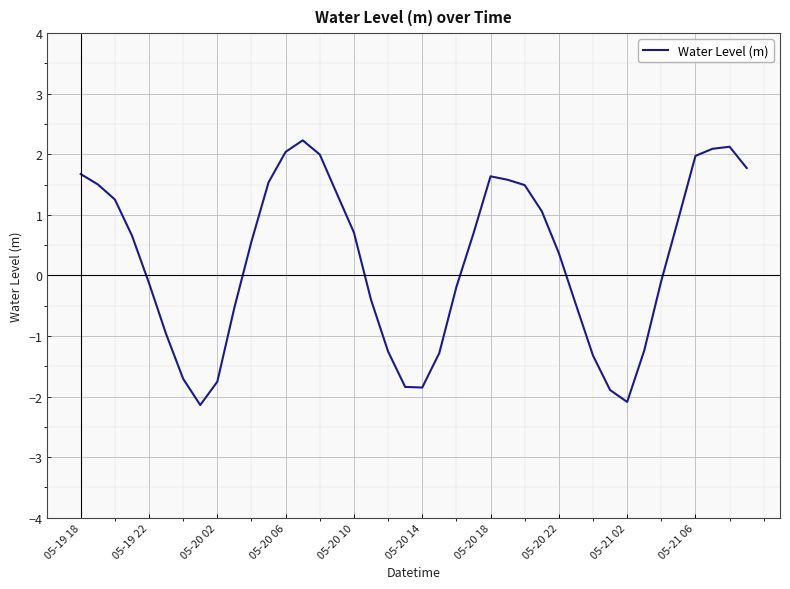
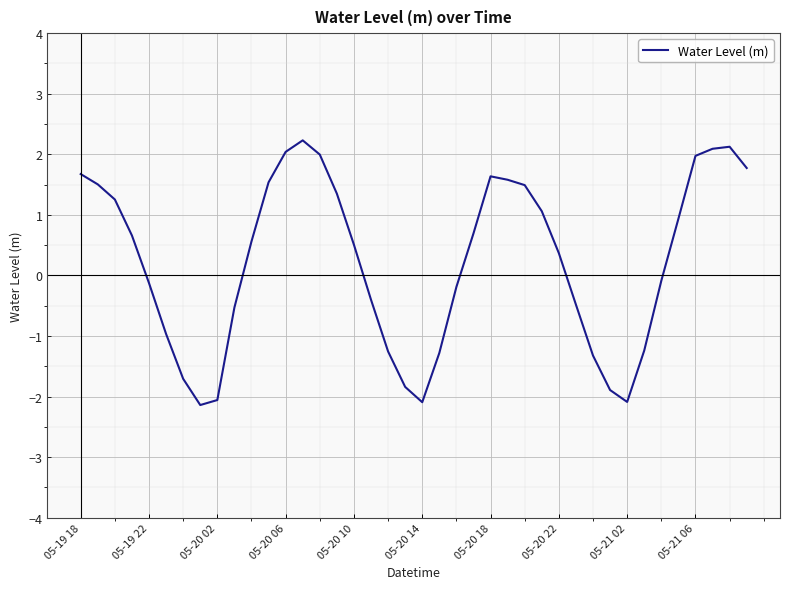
05-20 02: -1.8 -> -2.1
05-20 10: 0.7 -> 0.5
05-20 14: -1.9 -> -2.1
